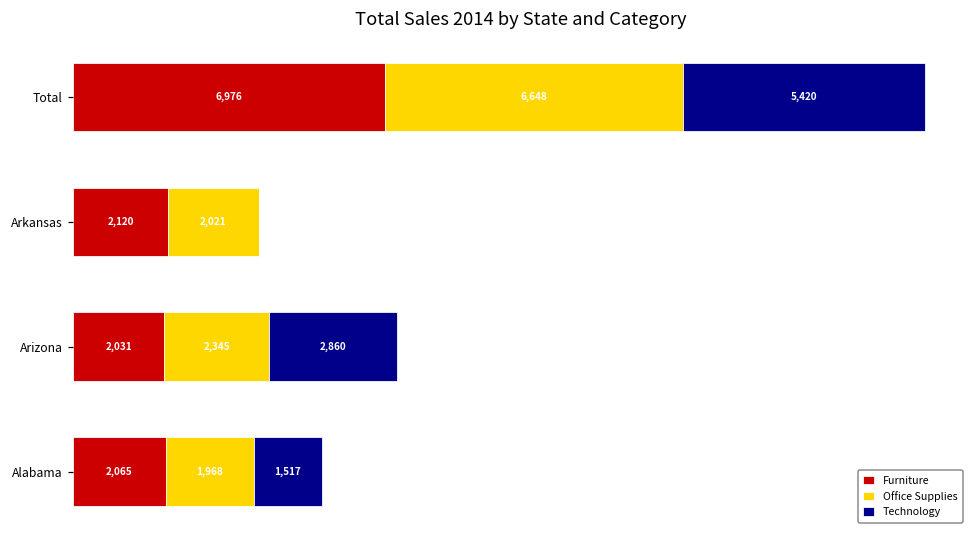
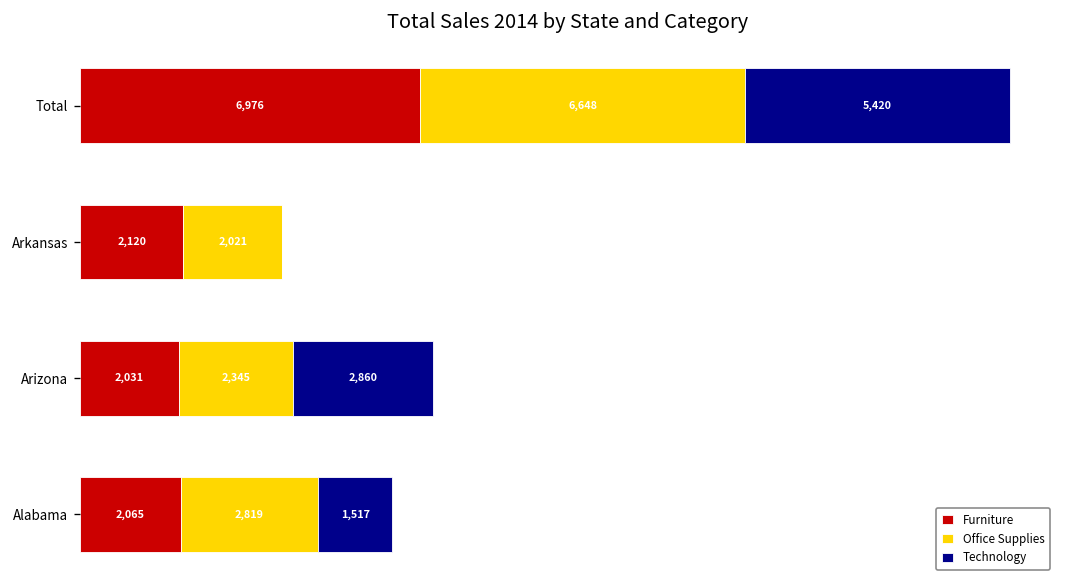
Office Supplies, Alabama: 1,968 -> 2,819
